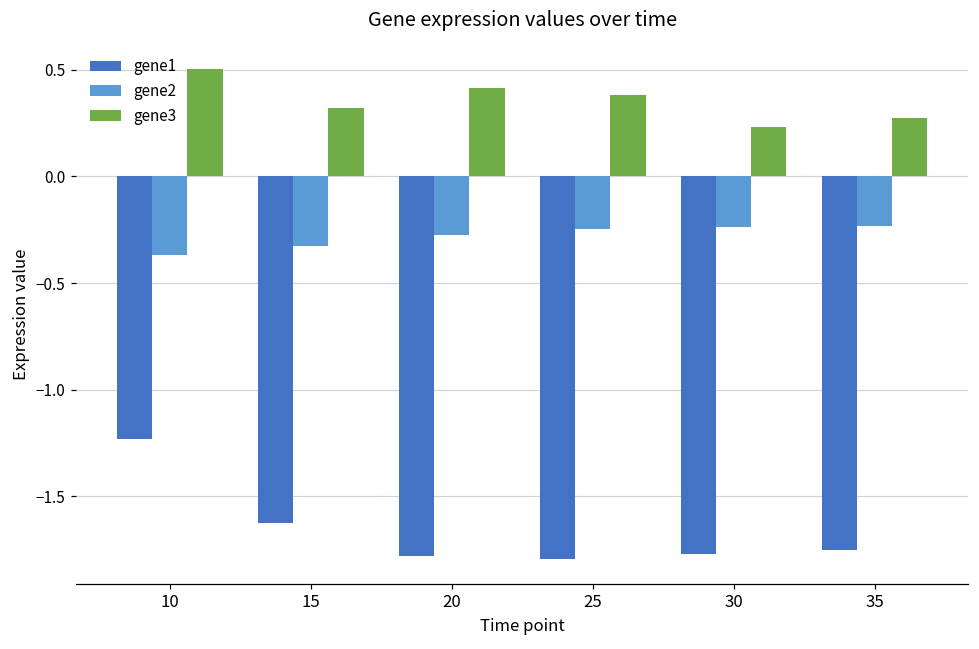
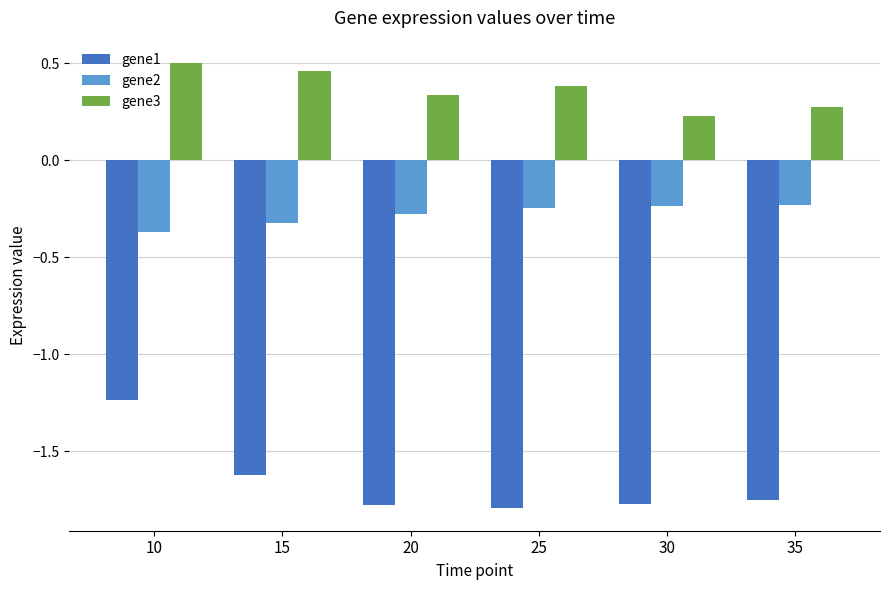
gene3, 15: 0.32 -> 0.46
gene3, 20: 0.41 -> 0.34
